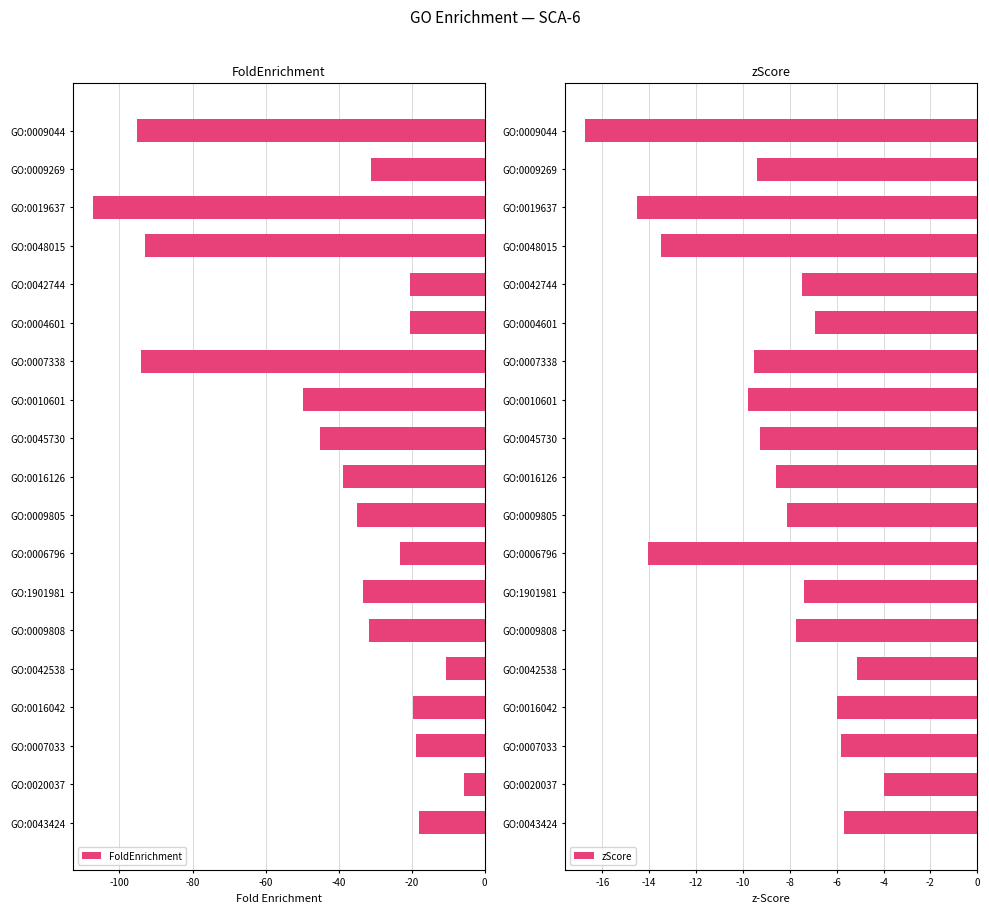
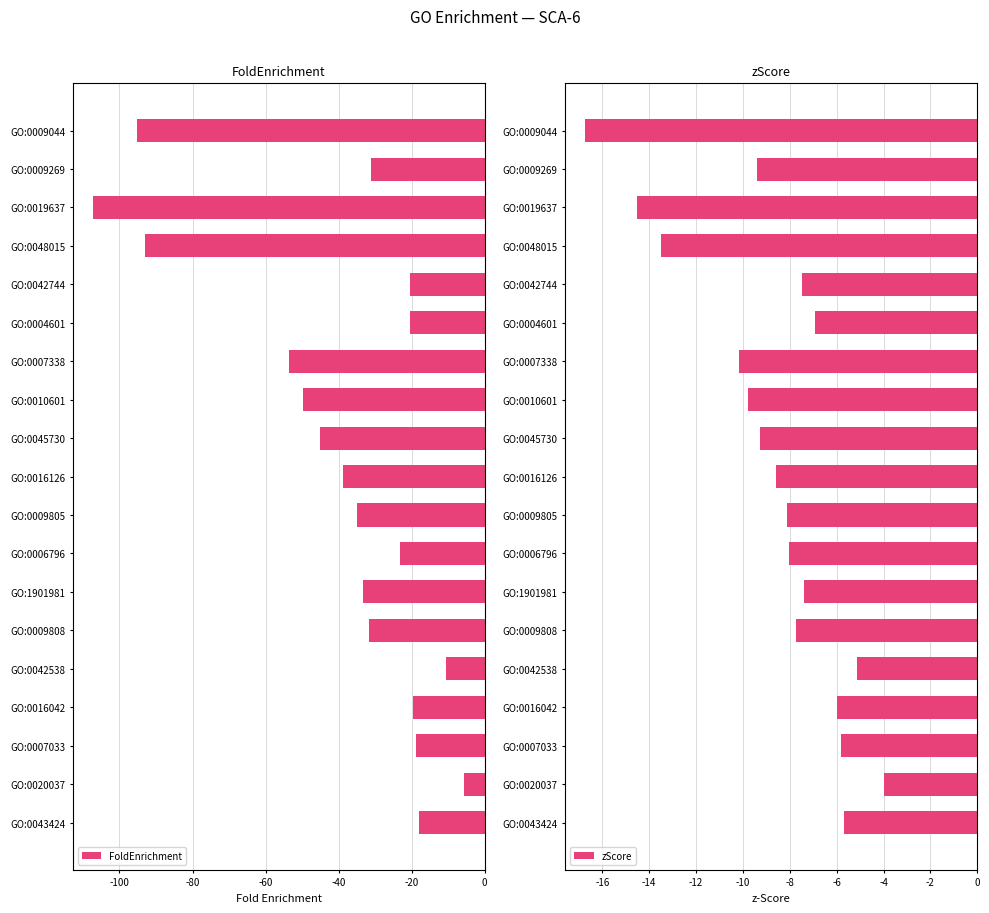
FoldEnrichment, GO:0007338: -94 -> -54
zScore, GO:0007338: -9.5 -> -10.2
zScore, GO:0006796: -14.1 -> -8.0
